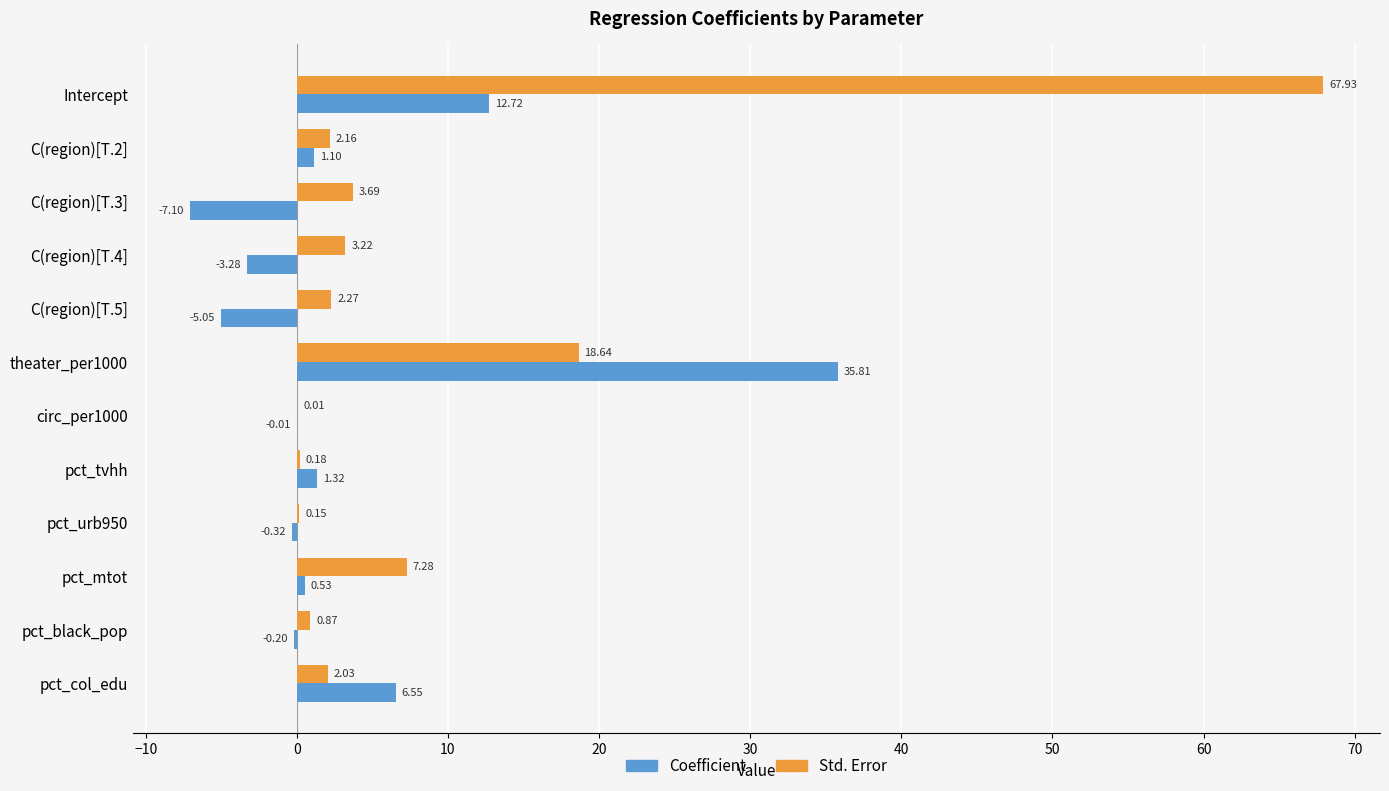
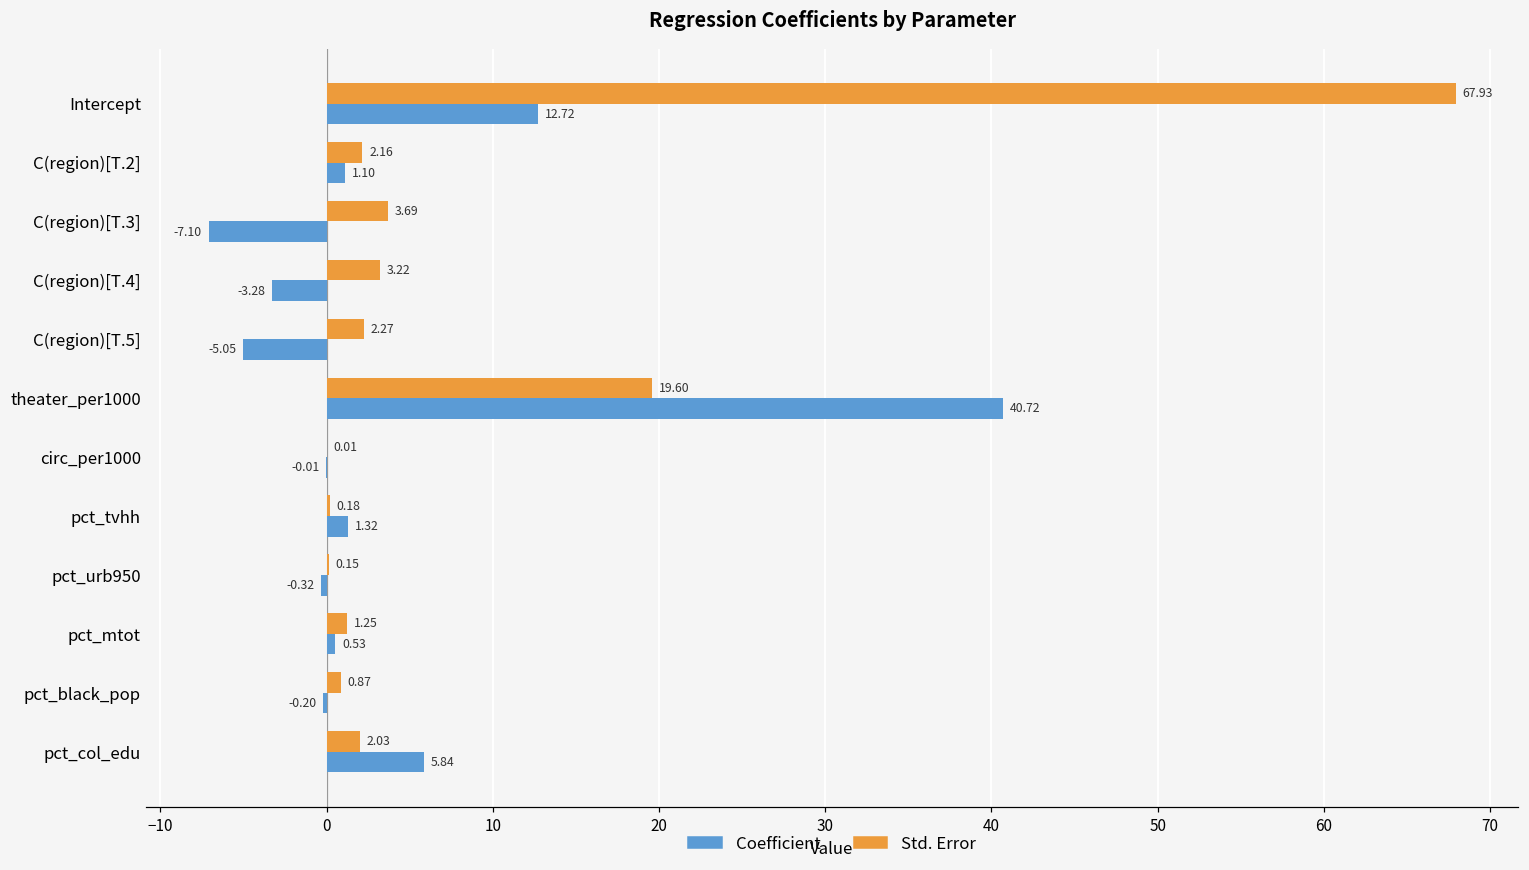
Std. Error, theater_per1000: 18.64 -> 19.60
Coefficient, theater_per1000: 35.81 -> 40.72
Std. Error, pct_mtot: 7.28 -> 1.25
Coefficient, pct_col_edu: 6.55 -> 5.84
